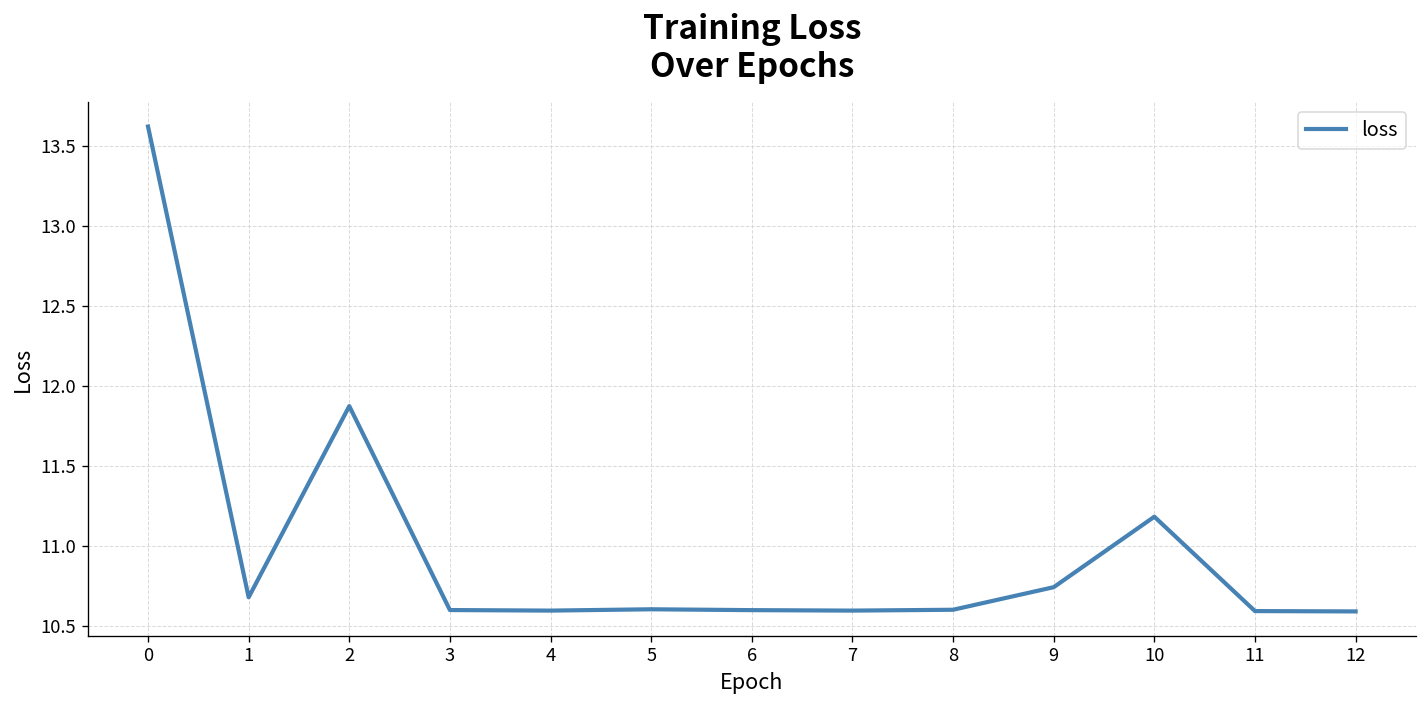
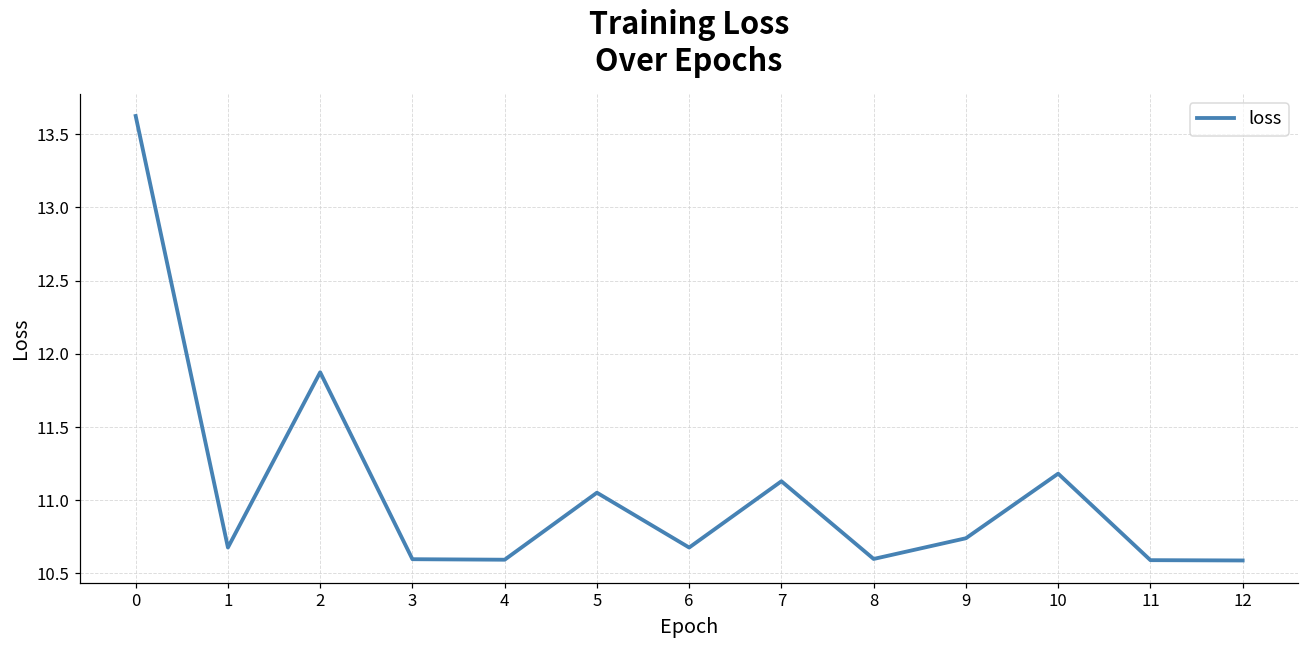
5: 10.60 -> 11.05
6: 10.60 -> 10.68
7: 10.59 -> 11.13
